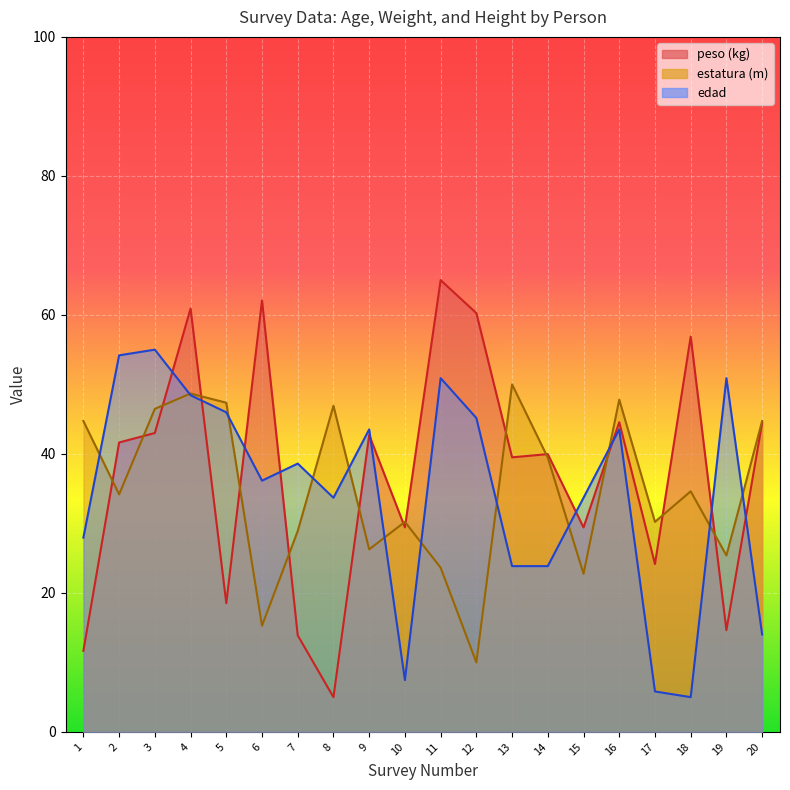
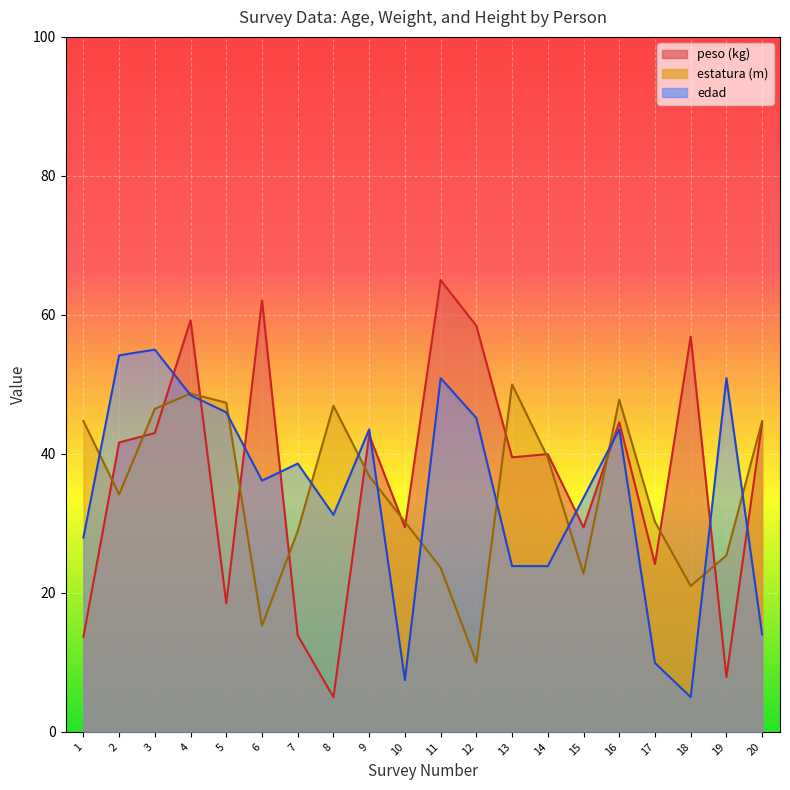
peso (kg), 1: 12 -> 14
peso (kg), 4: 61 -> 59
edad, 8: 34 -> 31
estatura (m), 9: 26 -> 37
peso (kg), 12: 60 -> 58
edad, 17: 6 -> 10
estatura (m), 18: 35 -> 21
peso (kg), 19: 15 -> 8
